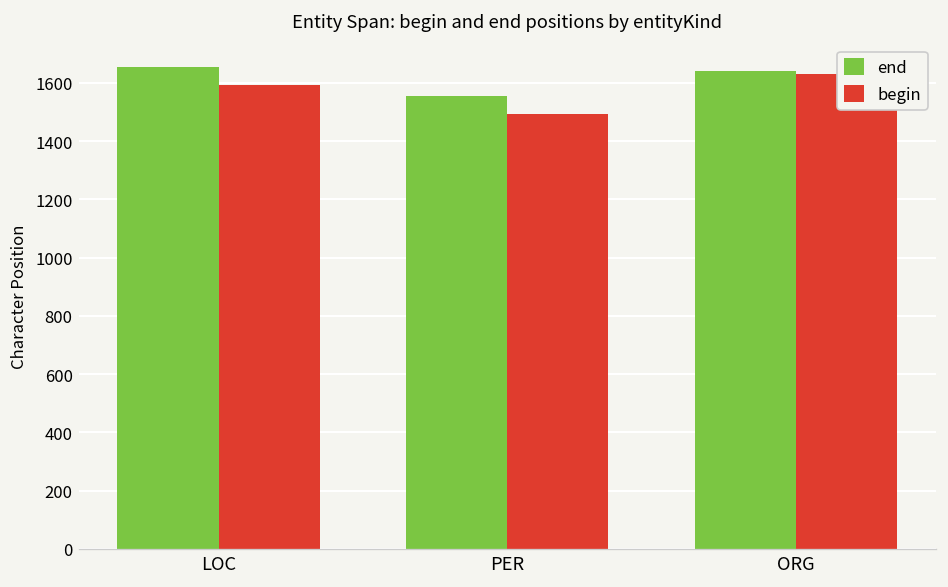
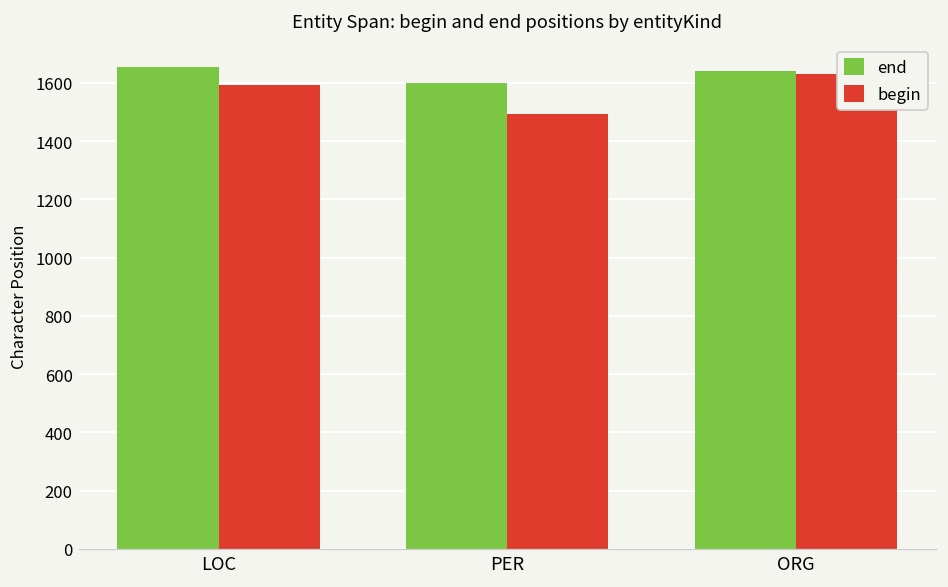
end, PER: 1550 -> 1600
